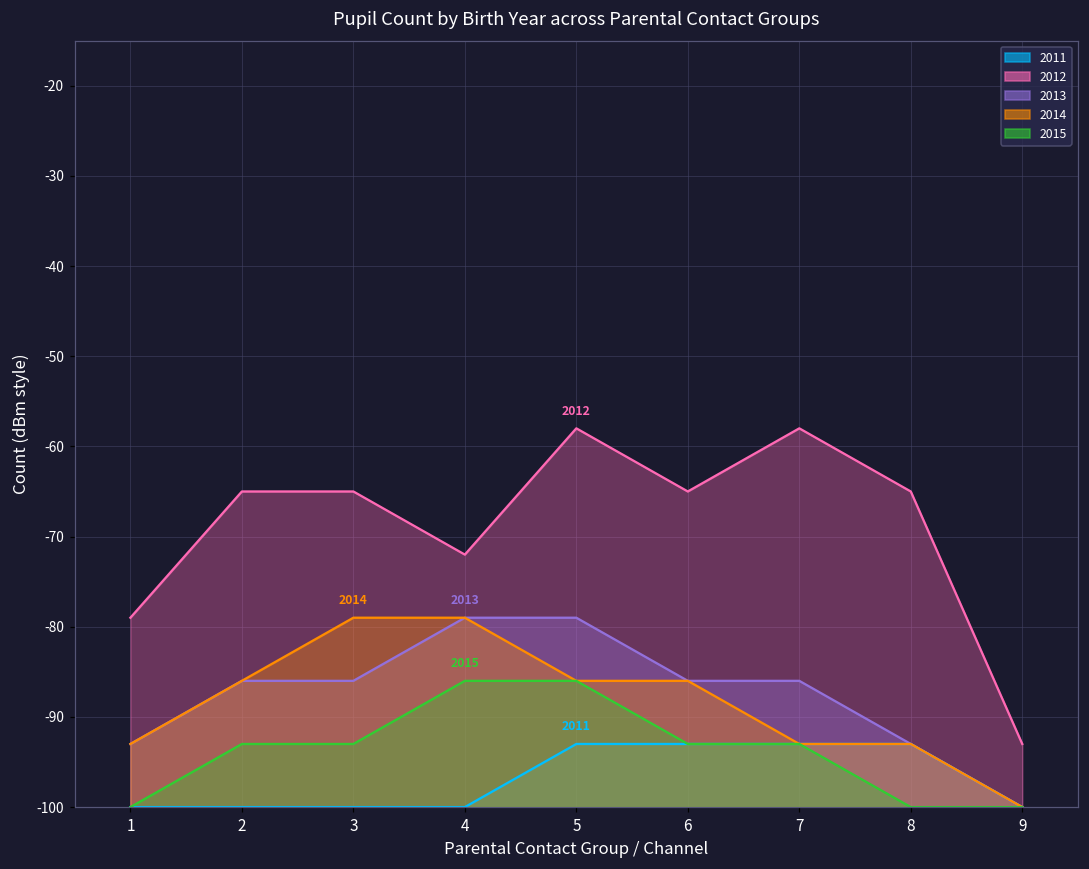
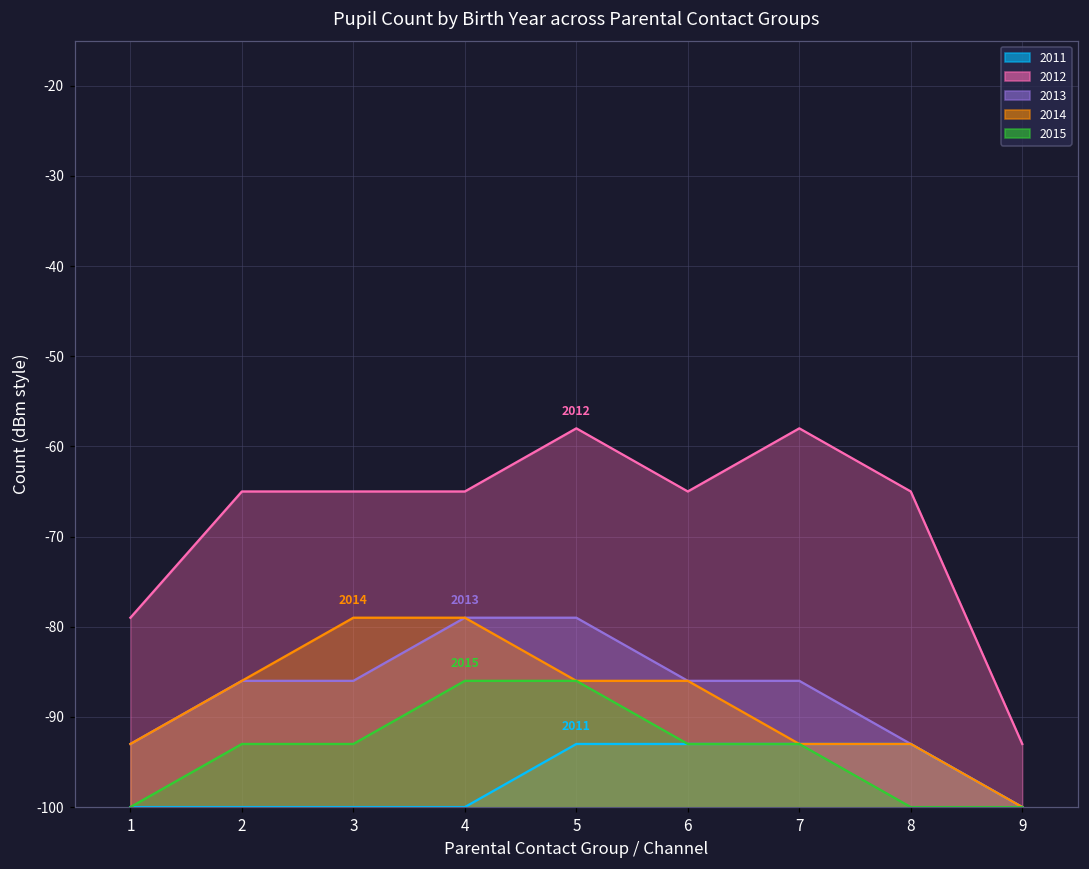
2012, 4: -72 -> -65
